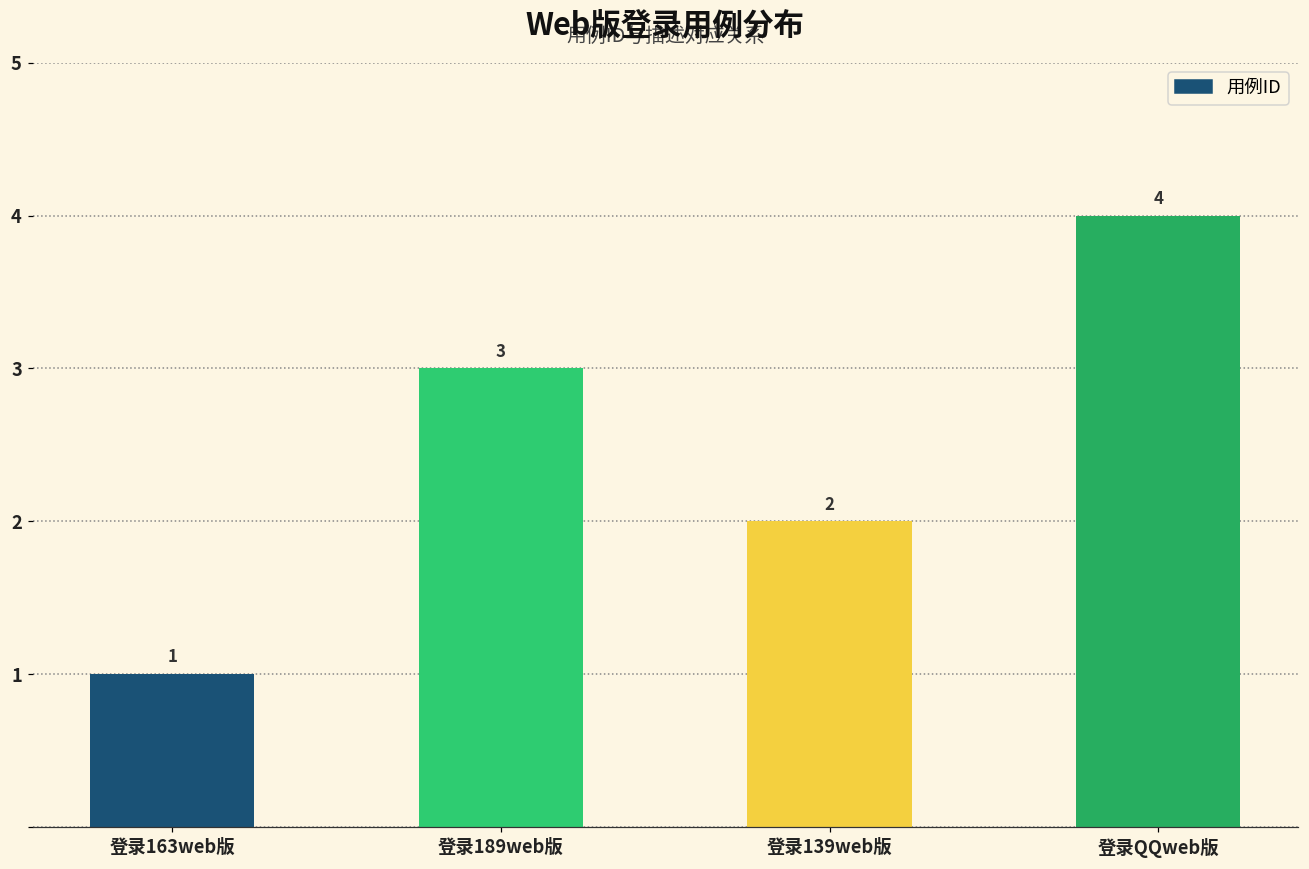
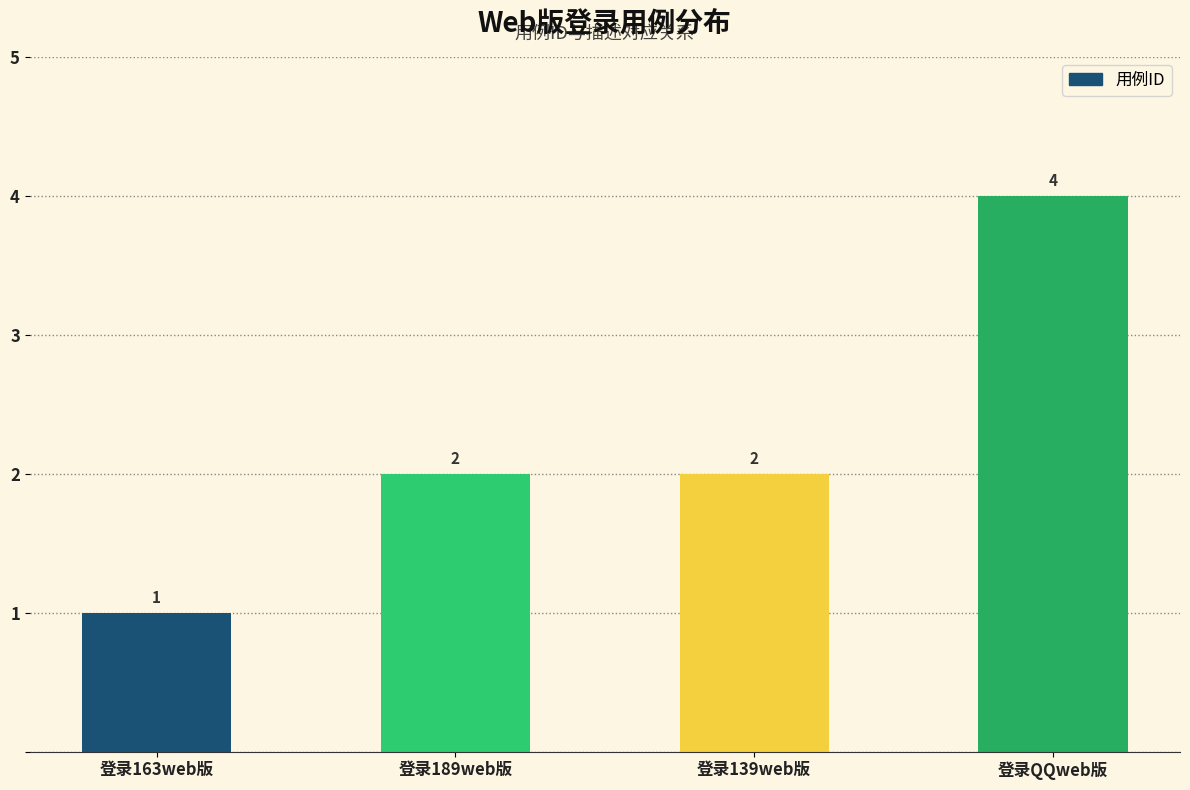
登录189web版: 3 -> 2
